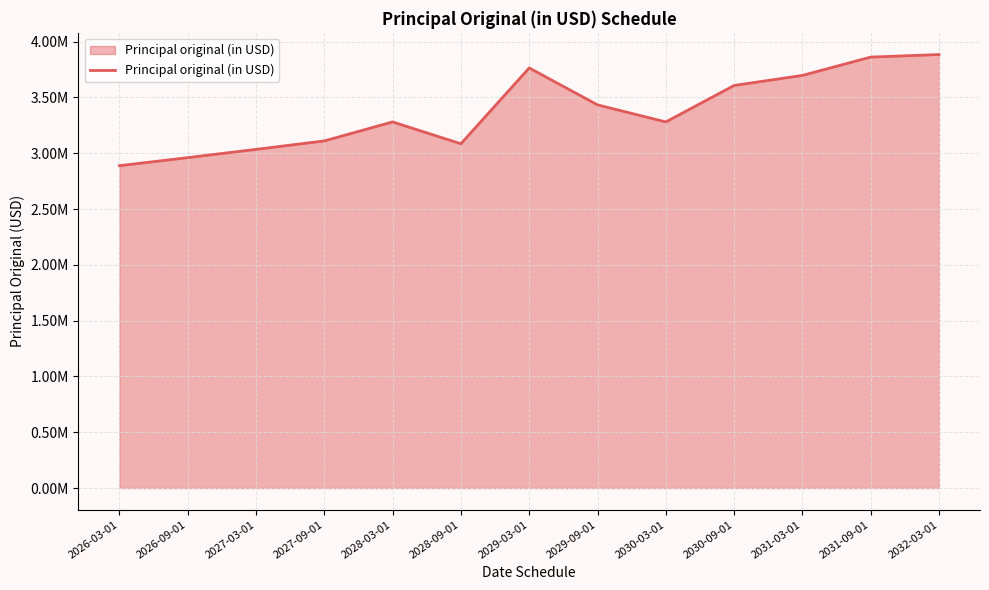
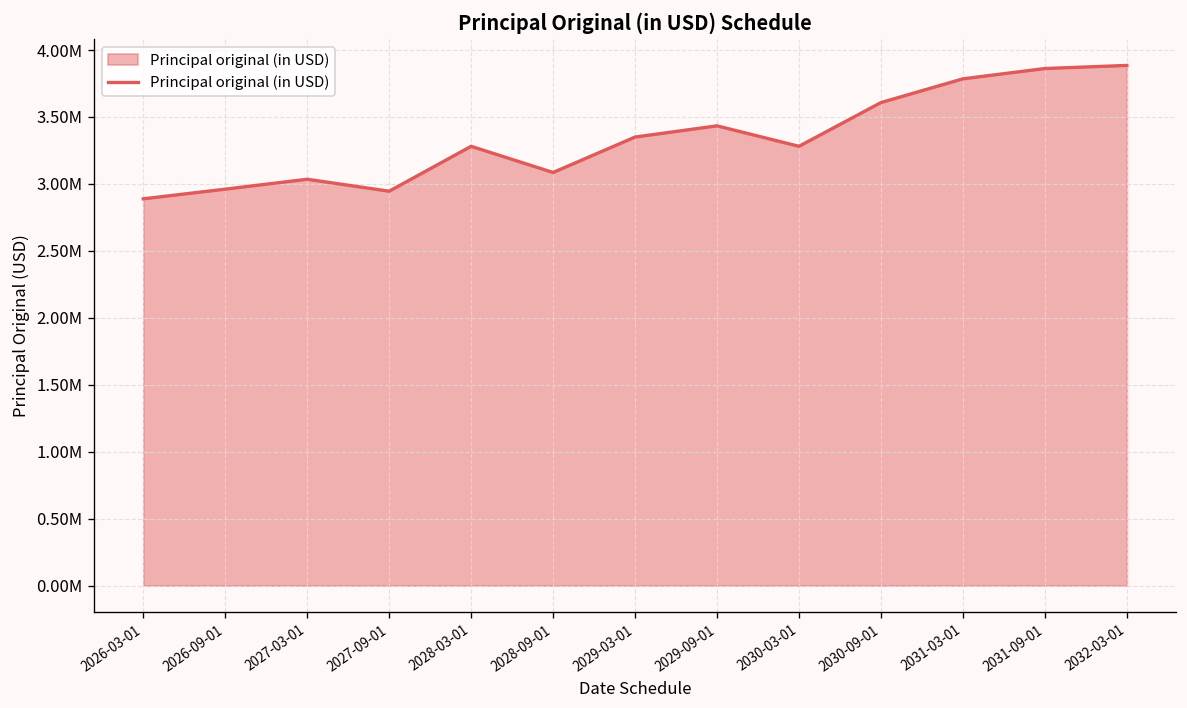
2027-09-01: 3110000 -> 2950000
2029-03-01: 3760000 -> 3350000
2031-03-01: 3700000 -> 3780000
